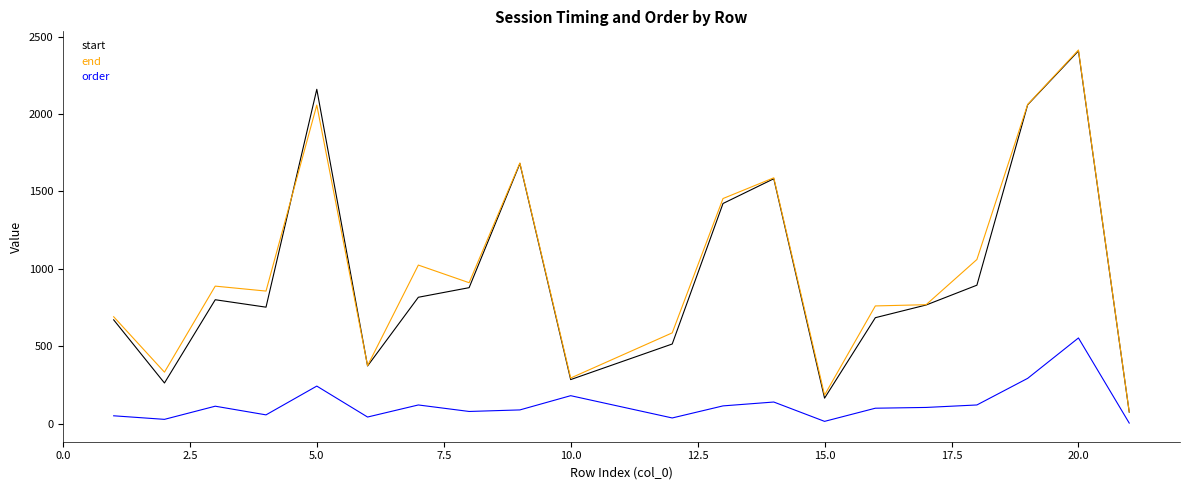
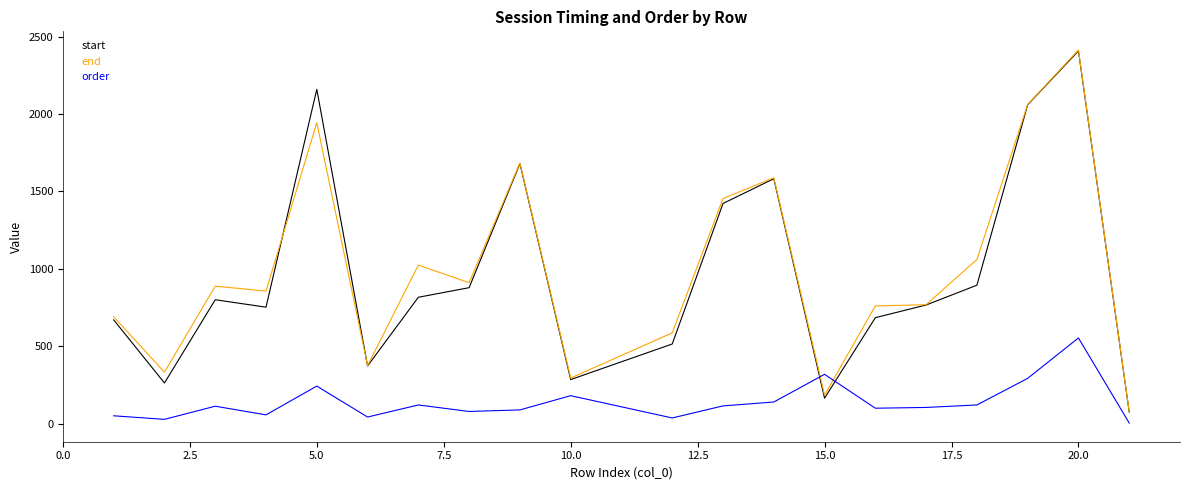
end, 5.0: 2060 -> 1940
order, 15.0: 10 -> 320
